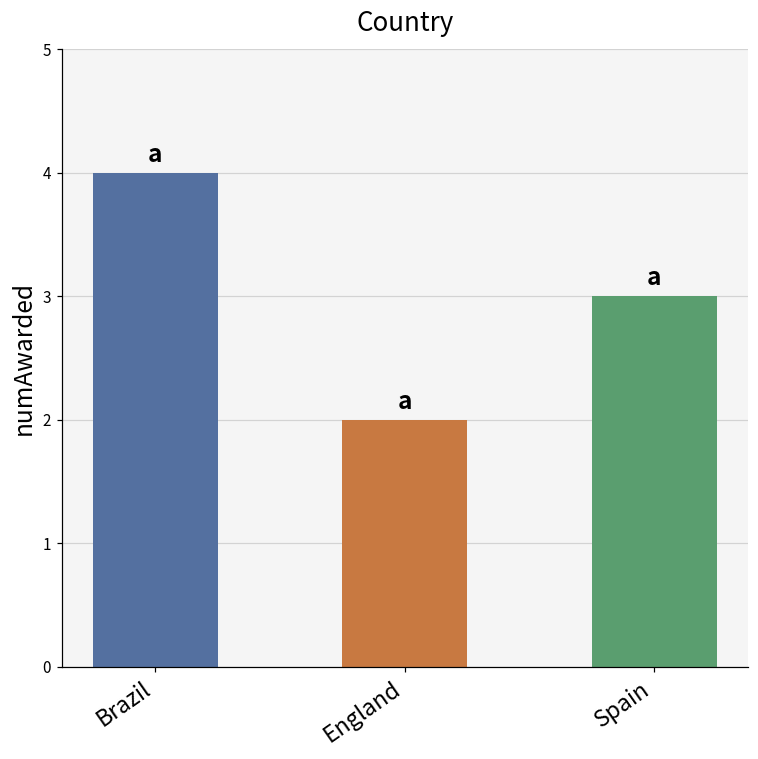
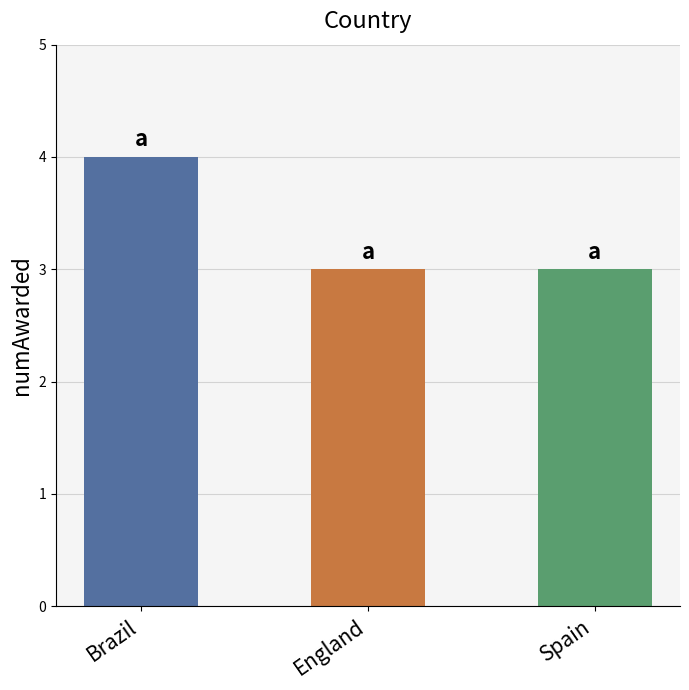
England: 2 -> 3
